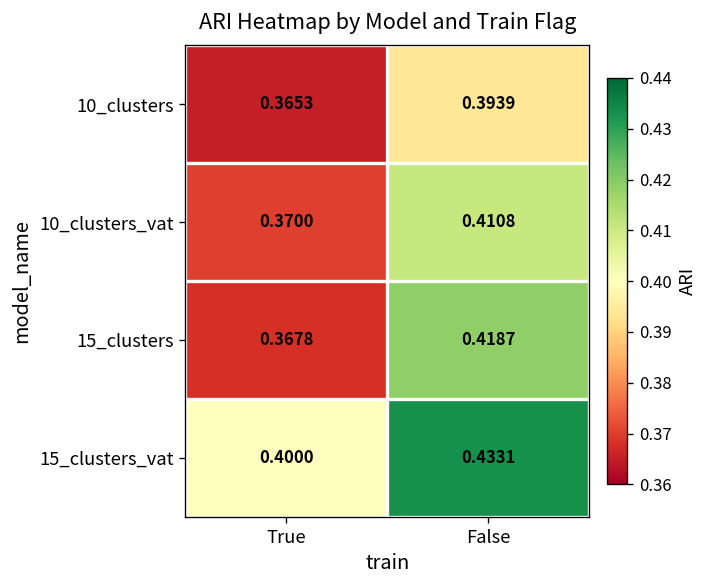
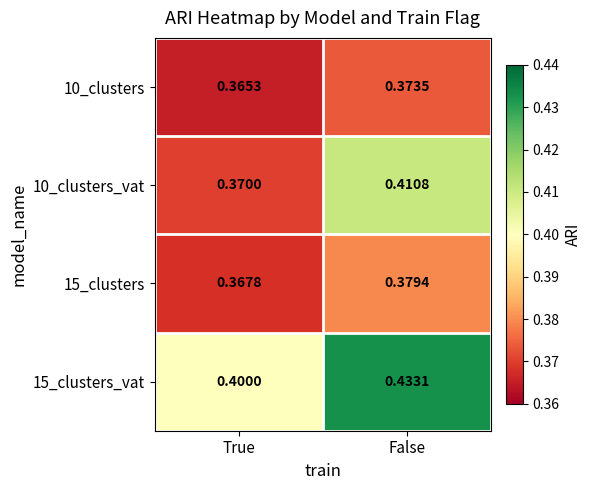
10_clusters, False: 0.3939 -> 0.3735
15_clusters, False: 0.4187 -> 0.3794
